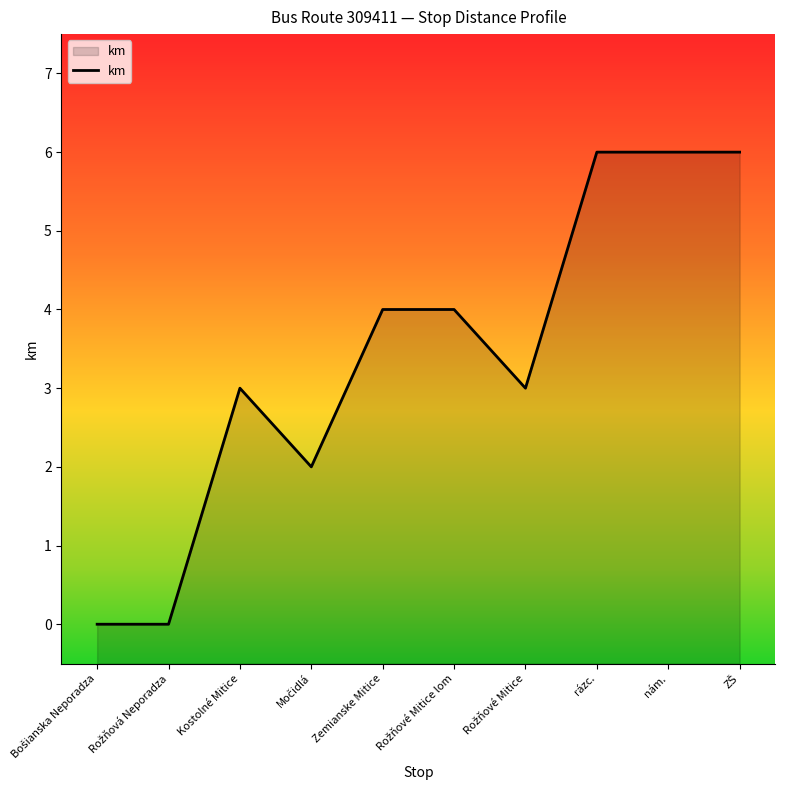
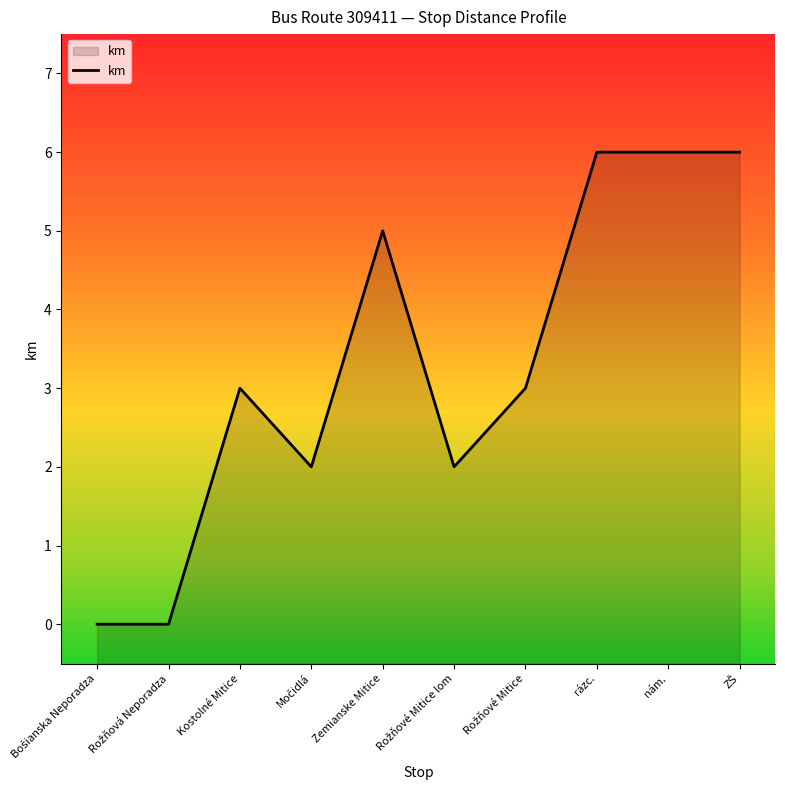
Zemianske Mitice: 4 -> 5
Rožňové Mitice lom: 4 -> 2
